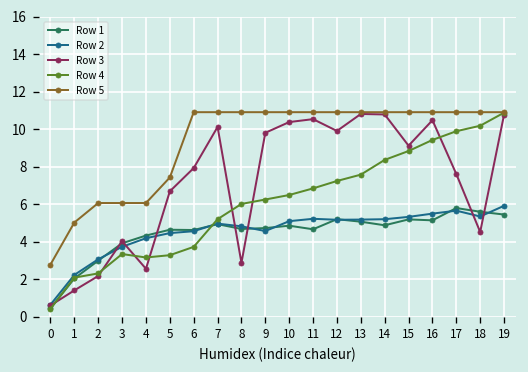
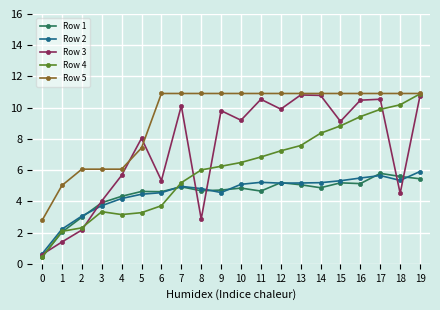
Row 3, 4: 2.6 -> 5.7
Row 3, 5: 6.7 -> 8.0
Row 3, 6: 7.9 -> 5.3
Row 3, 10: 10.4 -> 9.2
Row 3, 17: 7.6 -> 10.5
